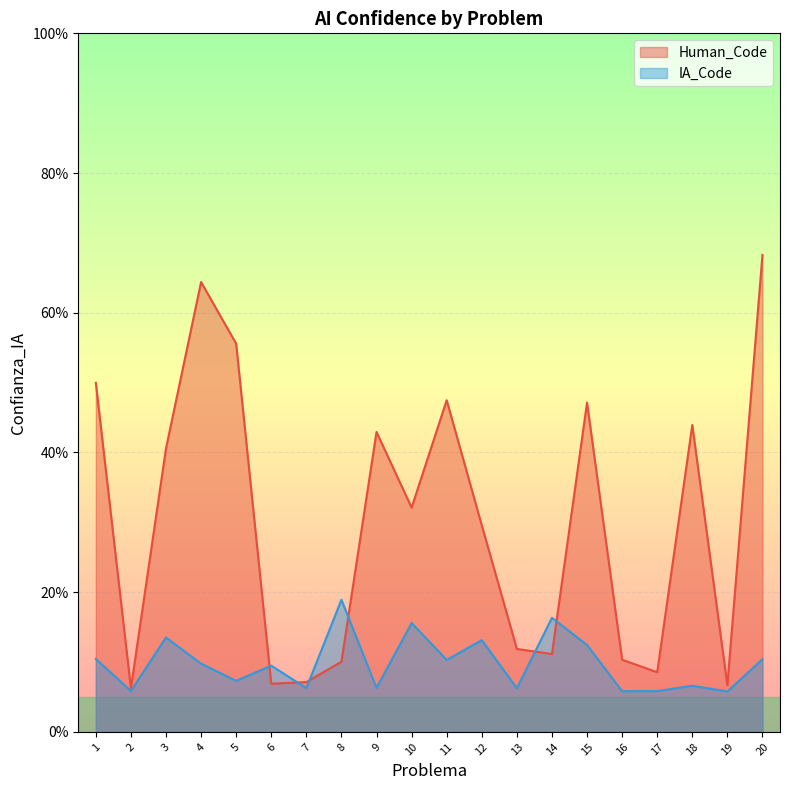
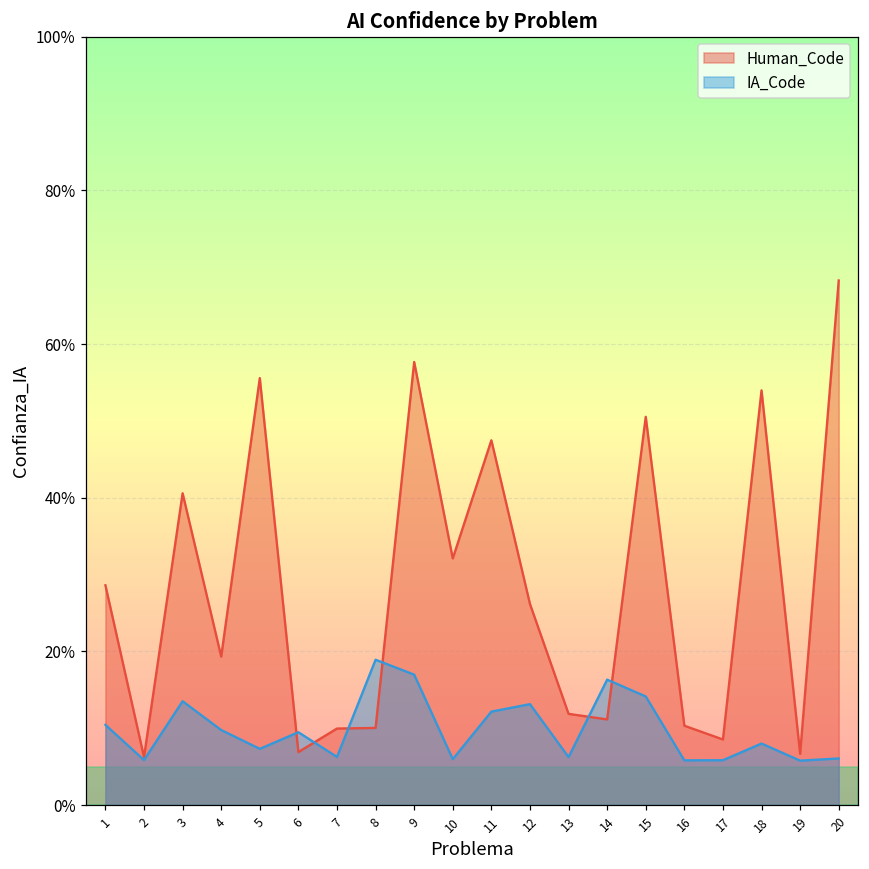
Human_Code, 1: 50% -> 29%
Human_Code, 4: 64% -> 19%
Human_Code, 7: 7% -> 10%
Human_Code, 9: 43% -> 58%
IA_Code, 9: 6% -> 17%
IA_Code, 10: 16% -> 6%
IA_Code, 11: 10% -> 12%
Human_Code, 12: 30% -> 26%
Human_Code, 15: 47% -> 51%
IA_Code, 15: 12% -> 14%
Human_Code, 18: 44% -> 54%
IA_Code, 18: 7% -> 8%
IA_Code, 20: 10% -> 6%
